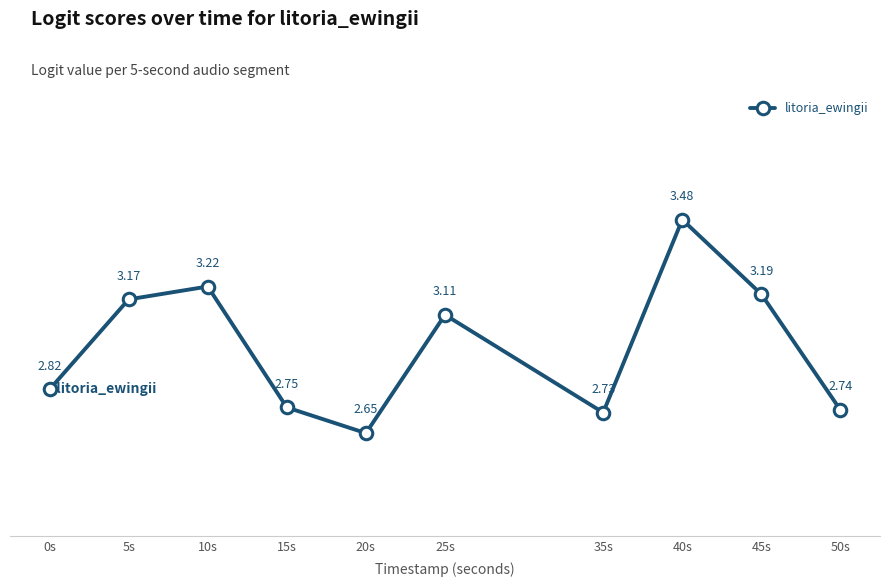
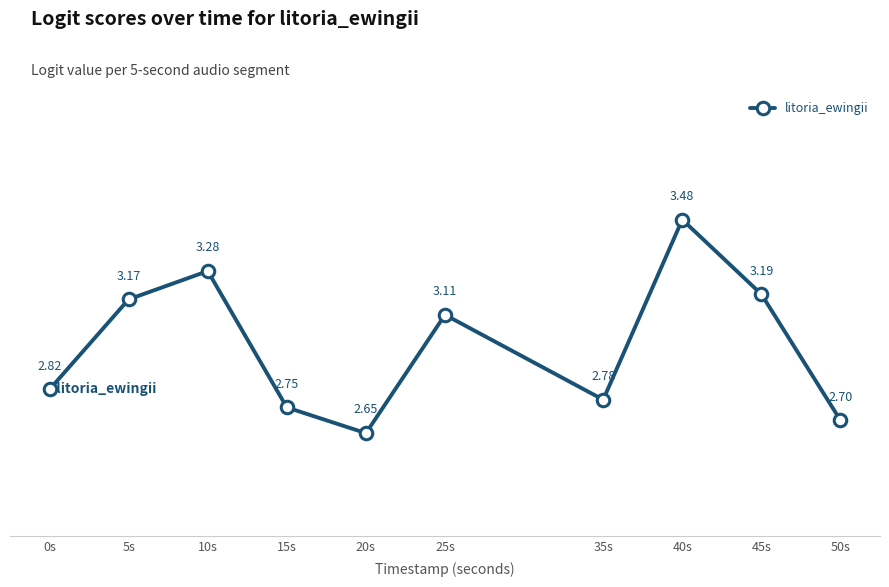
10s: 3.22 -> 3.28
35s: 2.73 -> 2.78
50s: 2.74 -> 2.70
